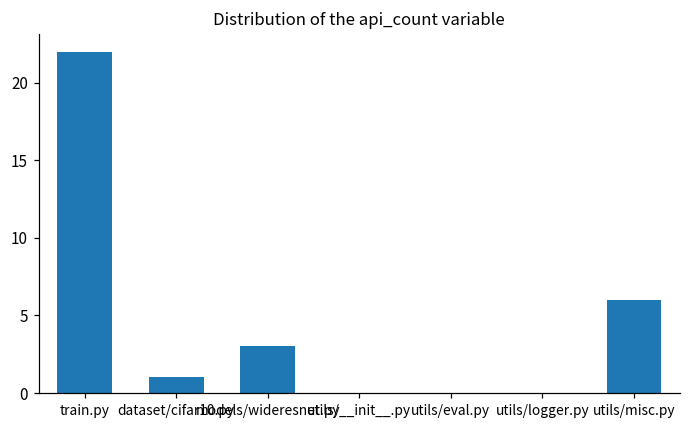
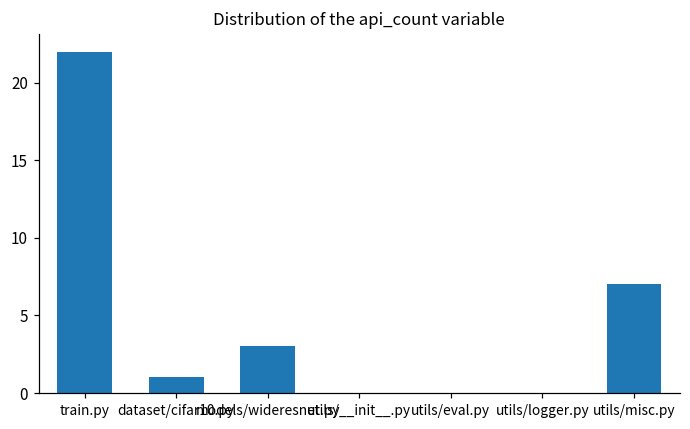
utils/misc.py: 6 -> 7
